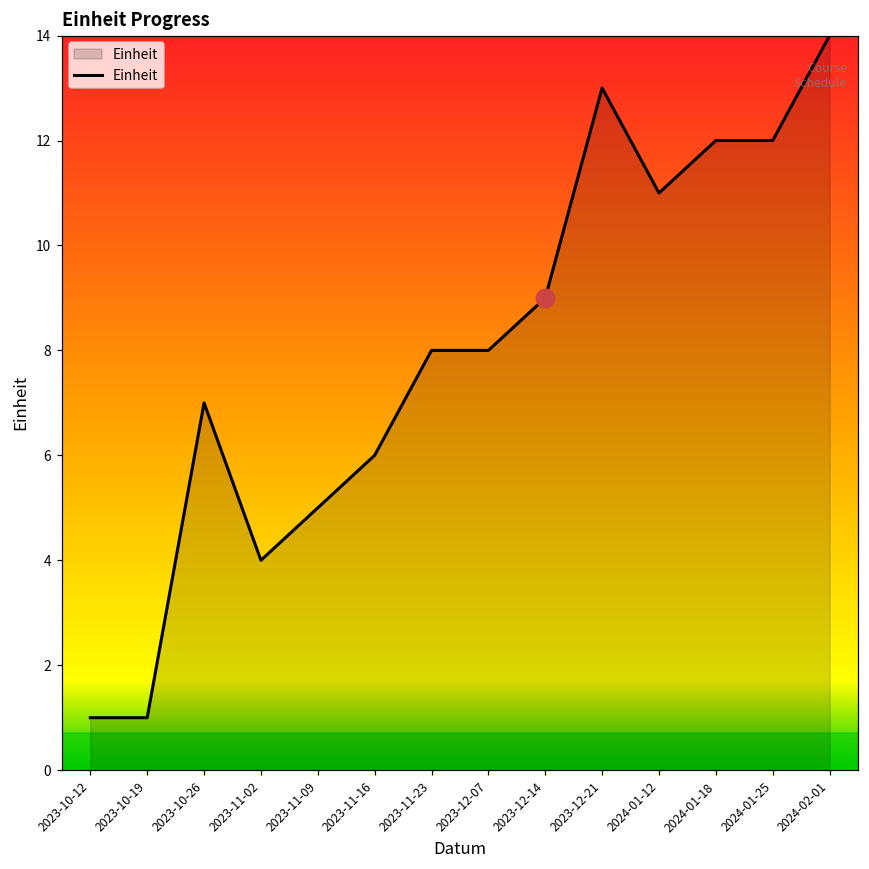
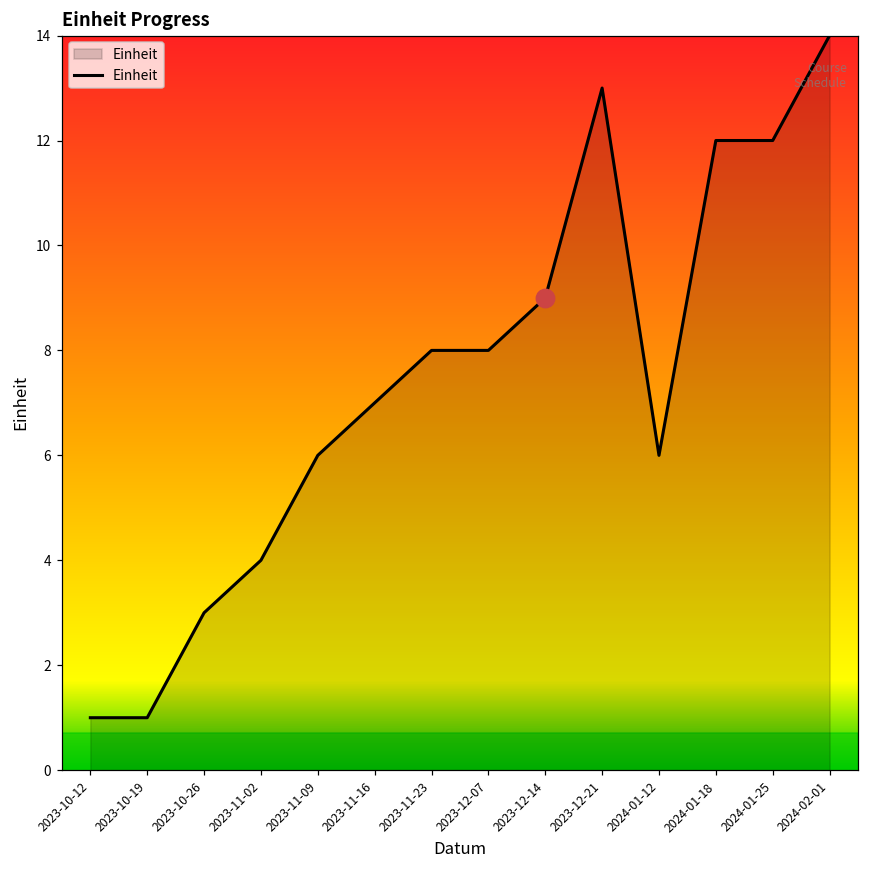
Einheit, 2023-10-26: 7 -> 3
Einheit, 2023-11-09: 5 -> 6
Einheit, 2023-11-16: 6 -> 7
Einheit, 2024-01-12: 11 -> 6
